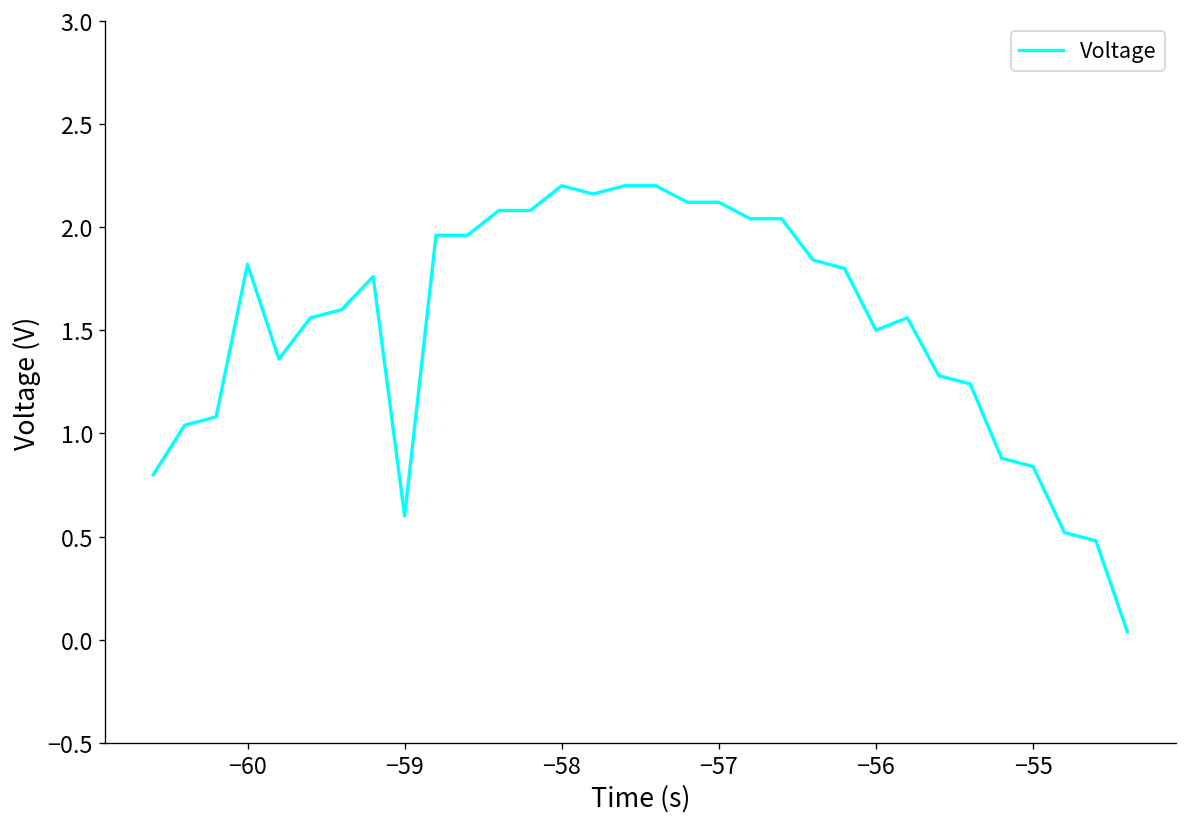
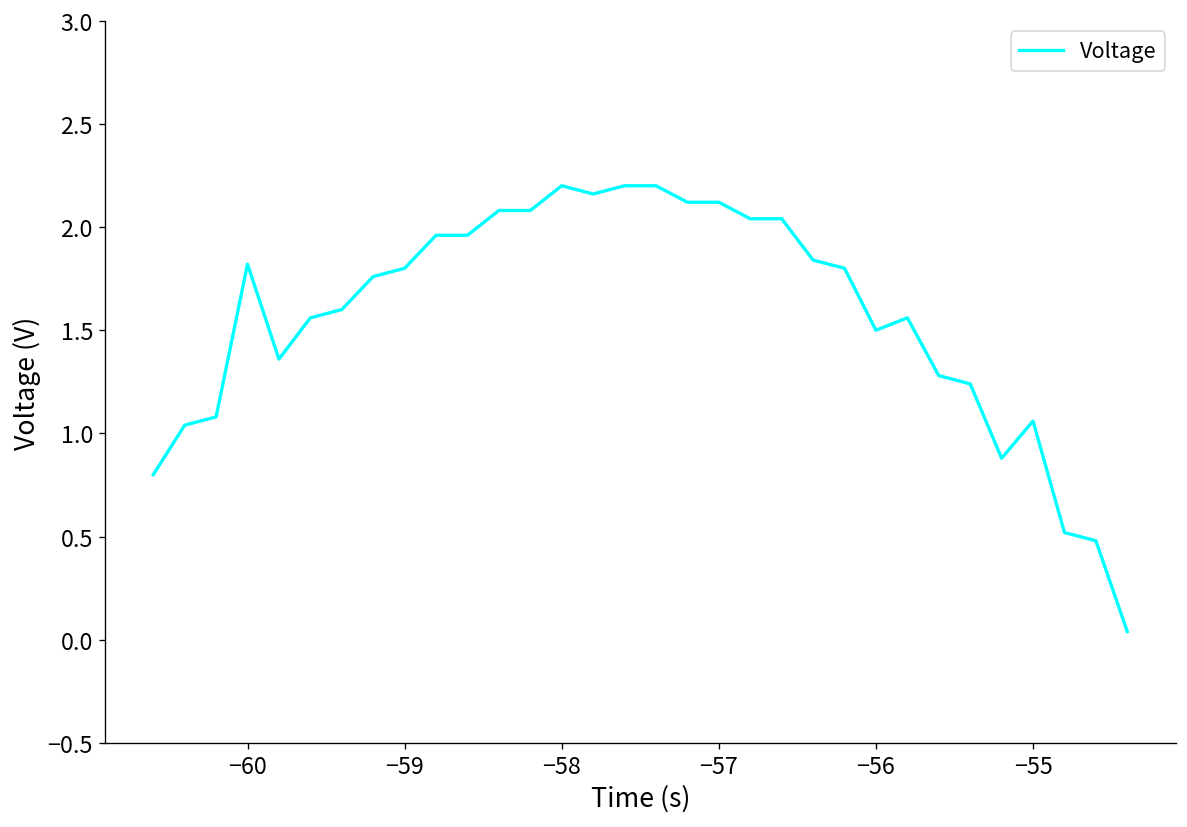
−59: 0.6 -> 1.8
−55: 0.84 -> 1.06
